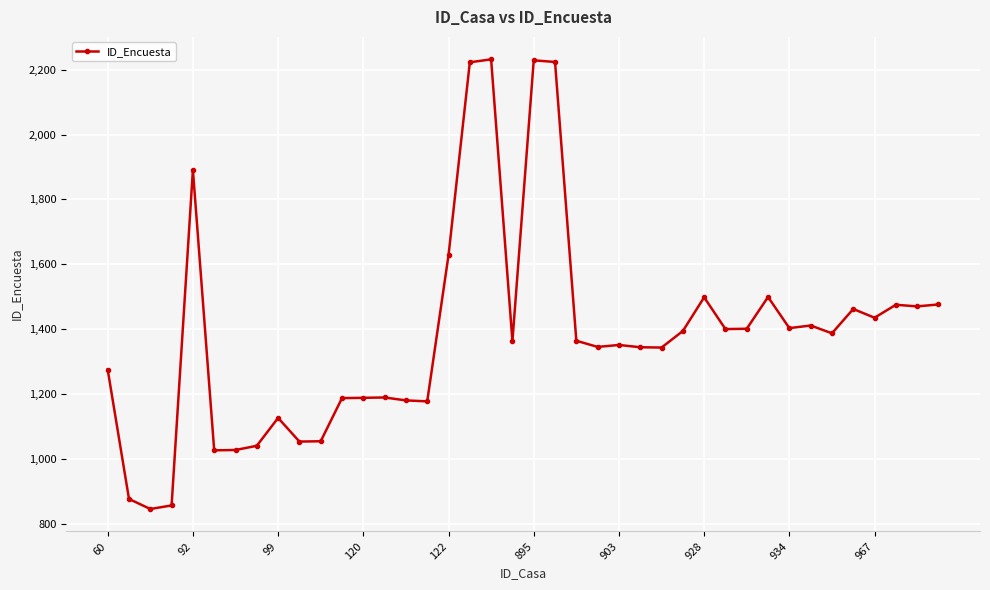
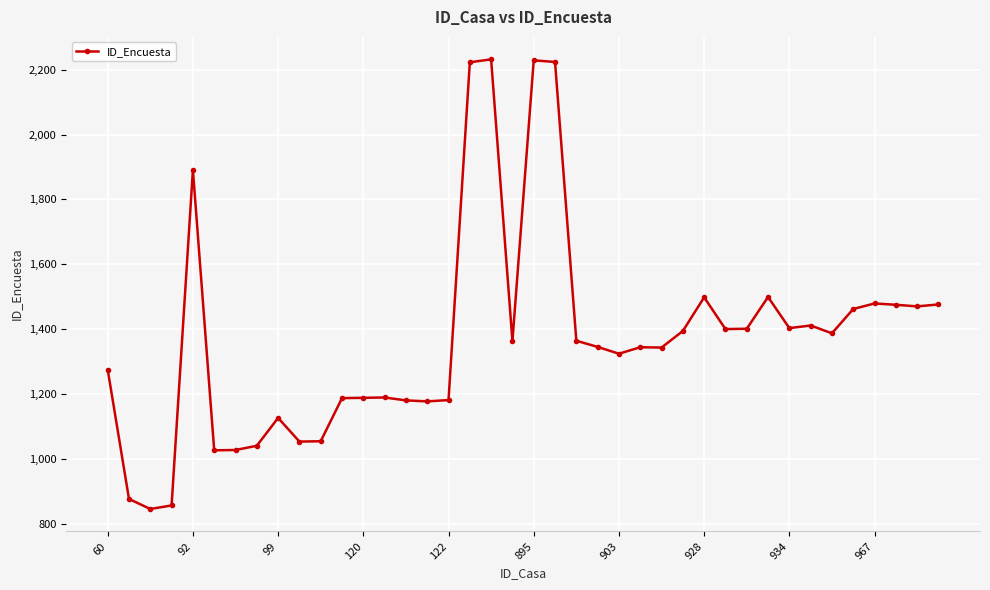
122: 1,630 -> 1,180
903: 1,350 -> 1,320
967: 1,440 -> 1,480
